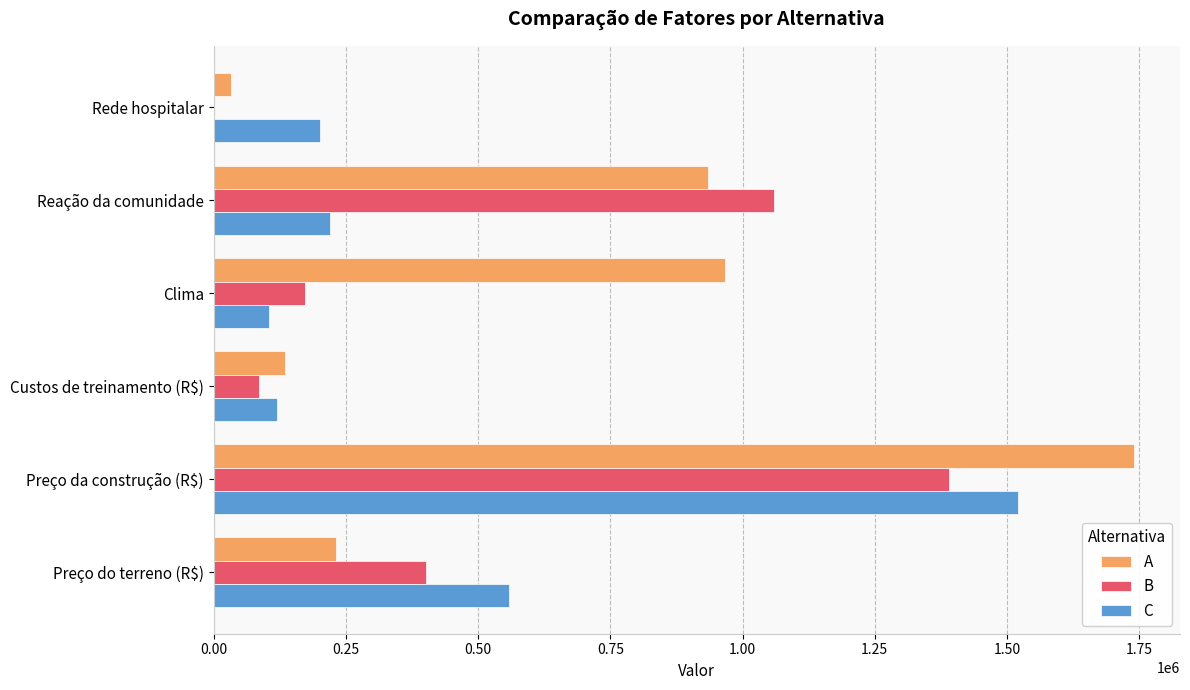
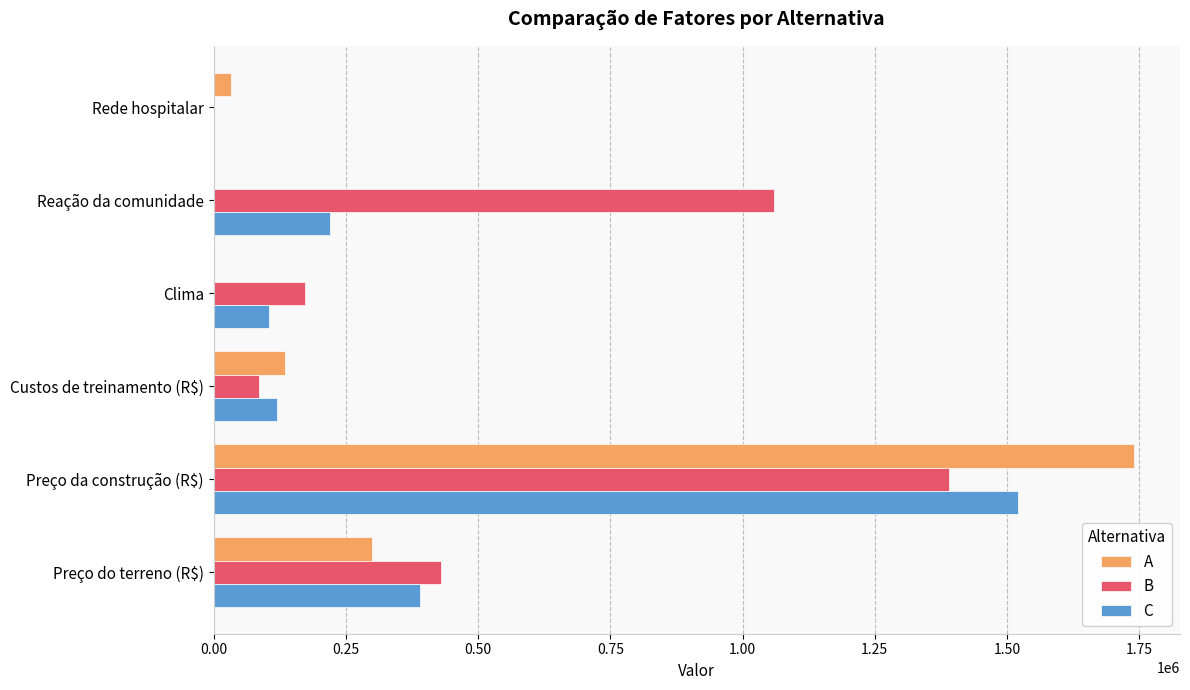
C, Rede hospitalar: 200000 -> 0
A, Reação da comunidade: 940000 -> 0
A, Clima: 970000 -> 0
A, Preço do terreno (R$): 230000 -> 300000
B, Preço do terreno (R$): 400000 -> 430000
C, Preço do terreno (R$): 560000 -> 390000
